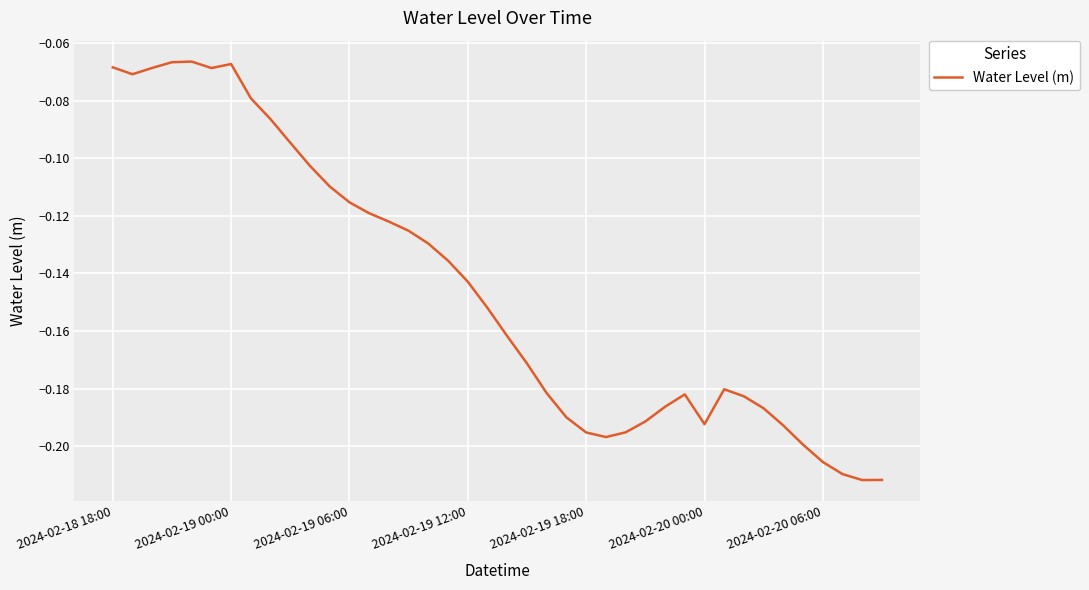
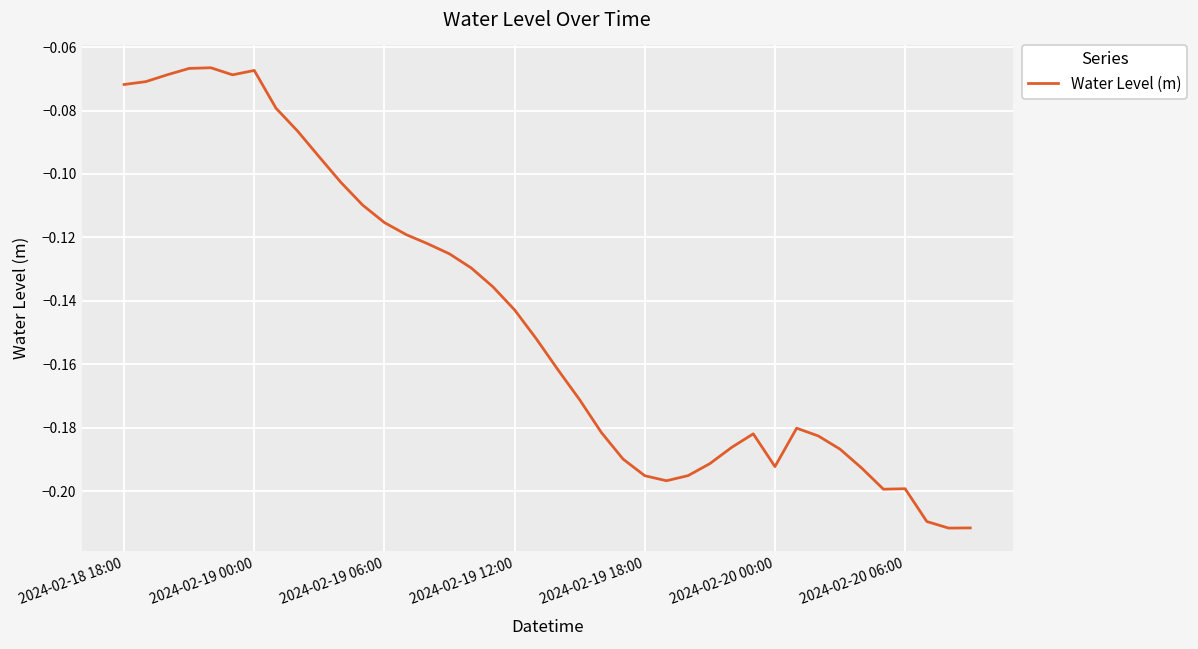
2024-02-18 18:00: -0.068 -> -0.072
2024-02-20 06:00: -0.205 -> -0.199
